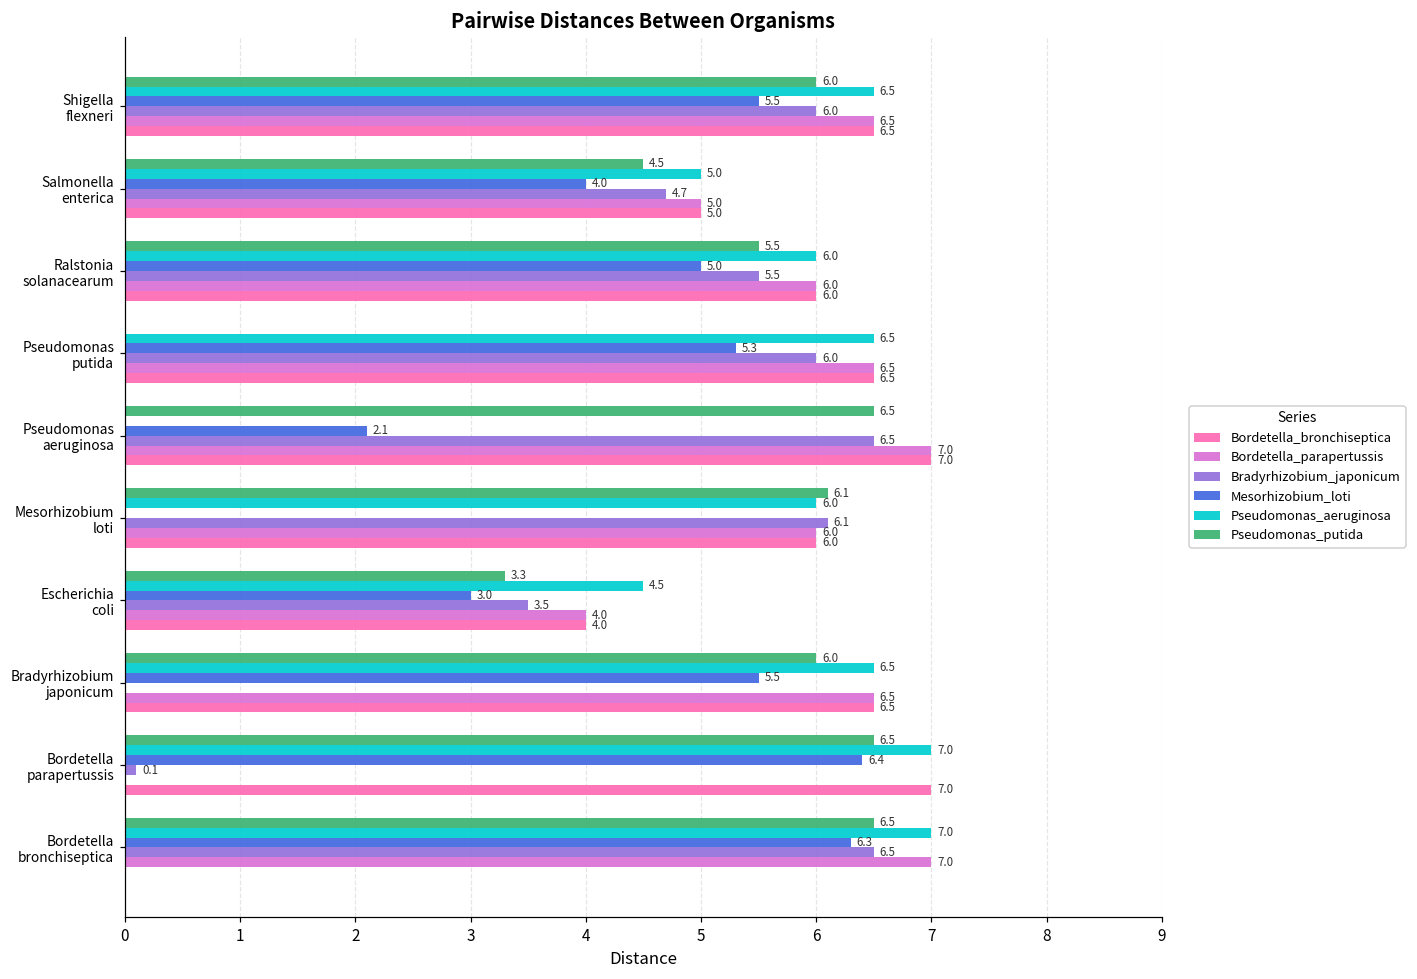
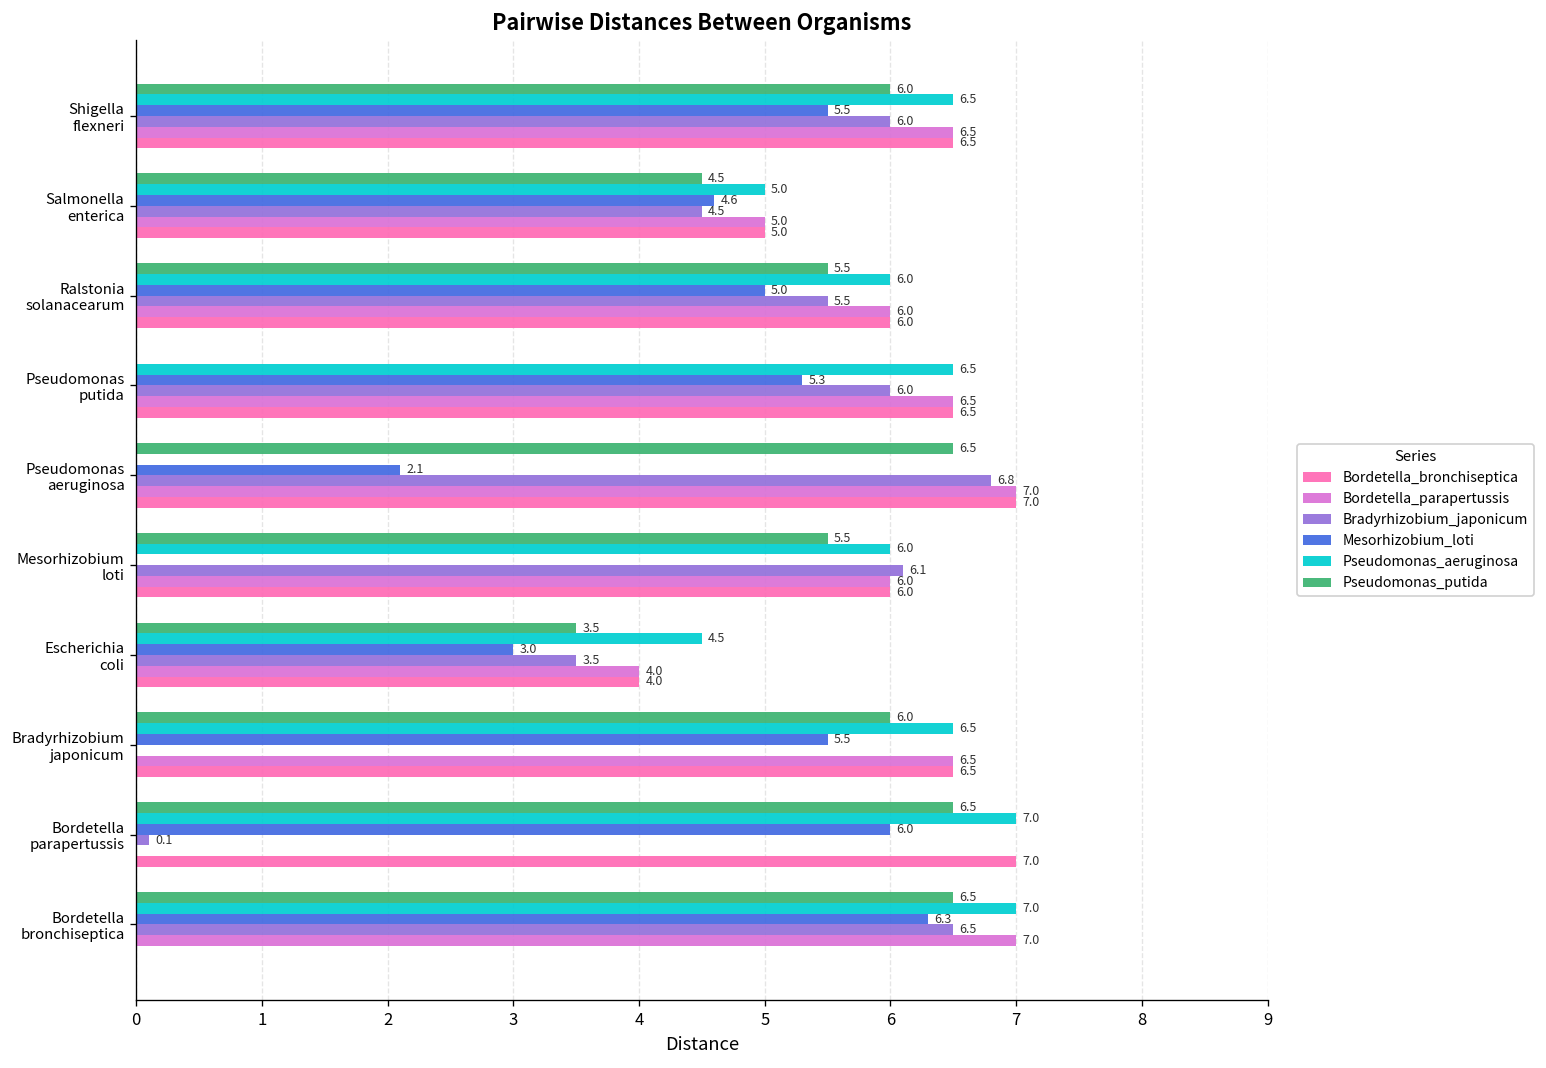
Mesorhizobium_loti, Salmonella enterica: 4.0 -> 4.6
Bradyrhizobium_japonicum, Salmonella enterica: 4.7 -> 4.5
Bradyrhizobium_japonicum, Pseudomonas aeruginosa: 6.5 -> 6.8
Pseudomonas_putida, Mesorhizobium loti: 6.1 -> 5.5
Pseudomonas_putida, Escherichia coli: 3.3 -> 3.5
Mesorhizobium_loti, Bordetella parapertussis: 6.4 -> 6.0
